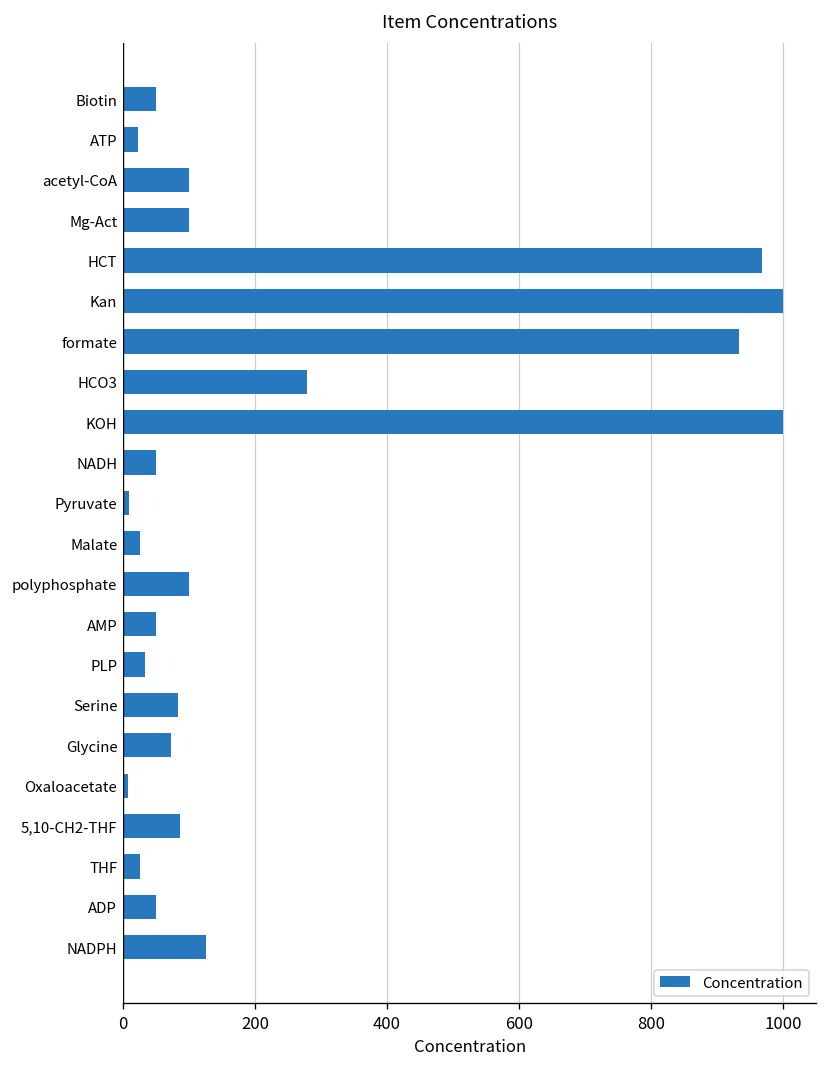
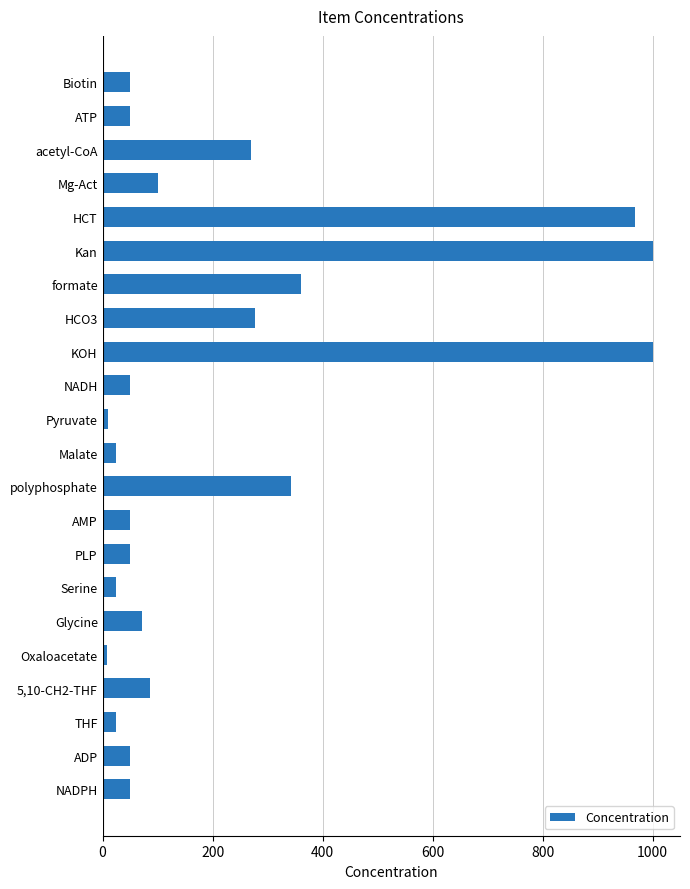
ATP: 20 -> 50
acetyl-CoA: 100 -> 270
formate: 930 -> 360
polyphosphate: 100 -> 340
PLP: 30 -> 50
Serine: 80 -> 30
NADPH: 130 -> 50
